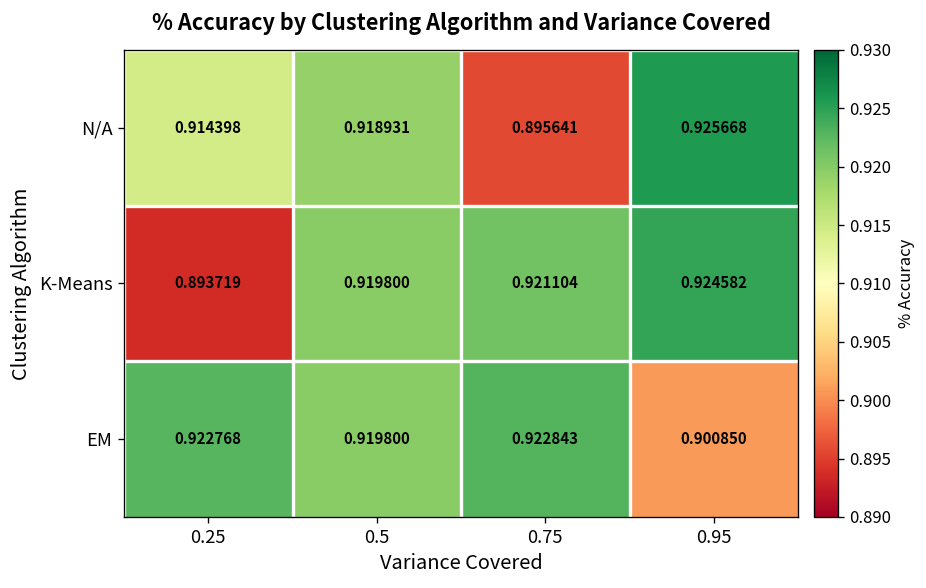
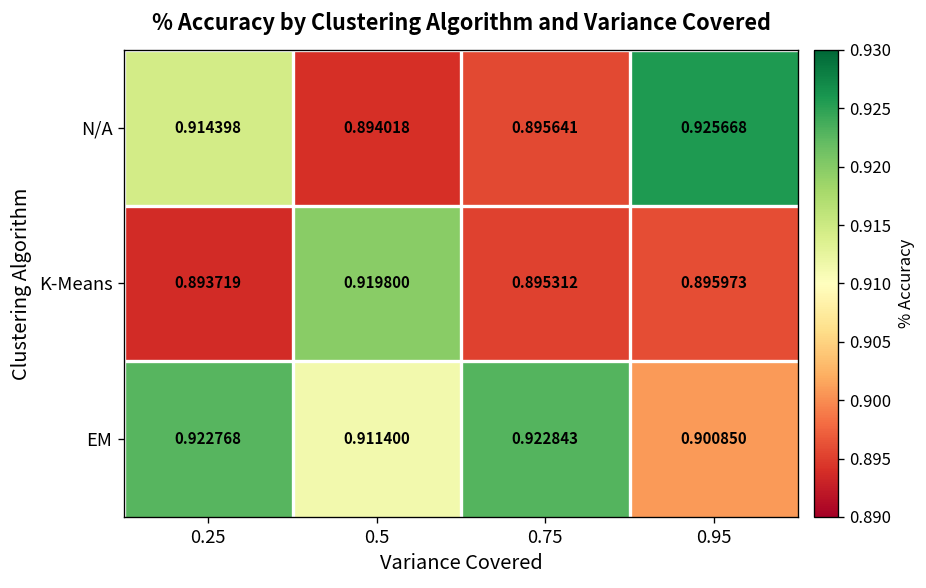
N/A, 0.5: 0.918931 -> 0.894018
K-Means, 0.75: 0.921104 -> 0.895312
K-Means, 0.95: 0.924582 -> 0.895973
EM, 0.5: 0.919800 -> 0.911400
